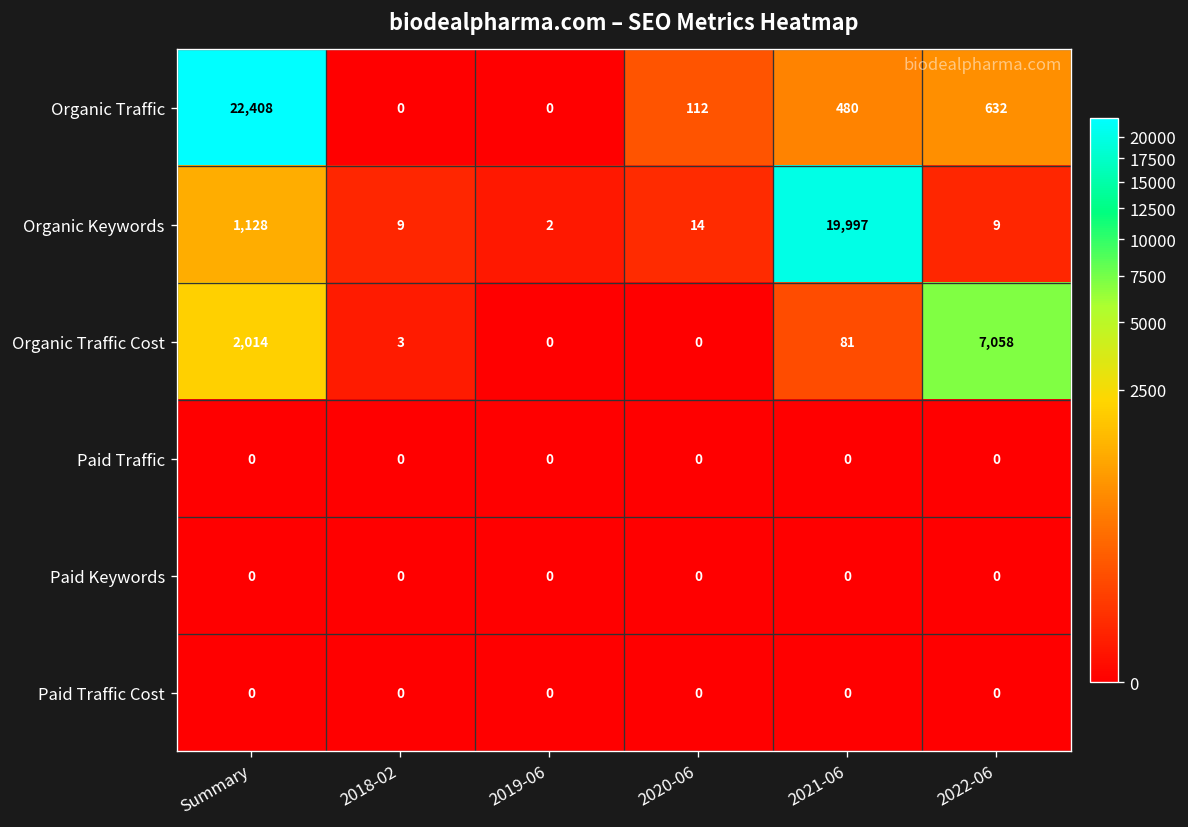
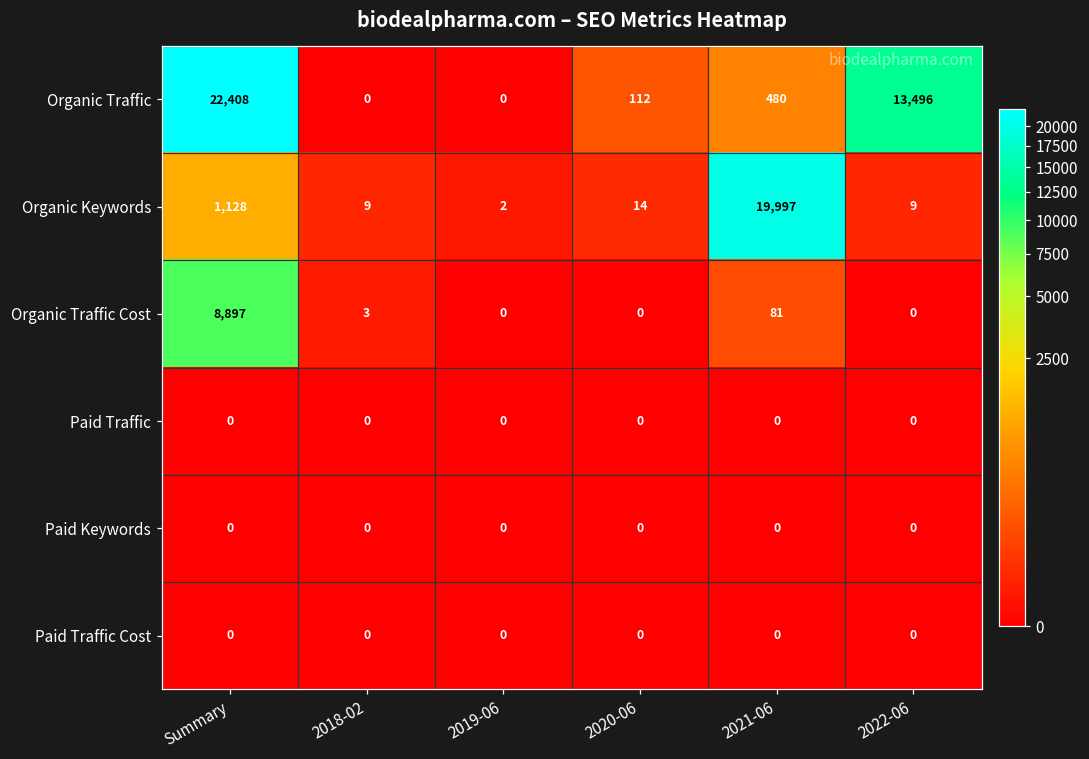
Organic Traffic, 2022-06: 632 -> 13,496
Organic Traffic Cost, Summary: 2,014 -> 8,897
Organic Traffic Cost, 2022-06: 7,058 -> 0
